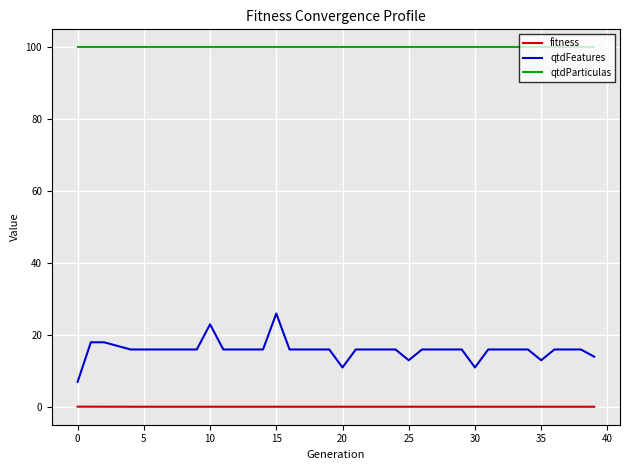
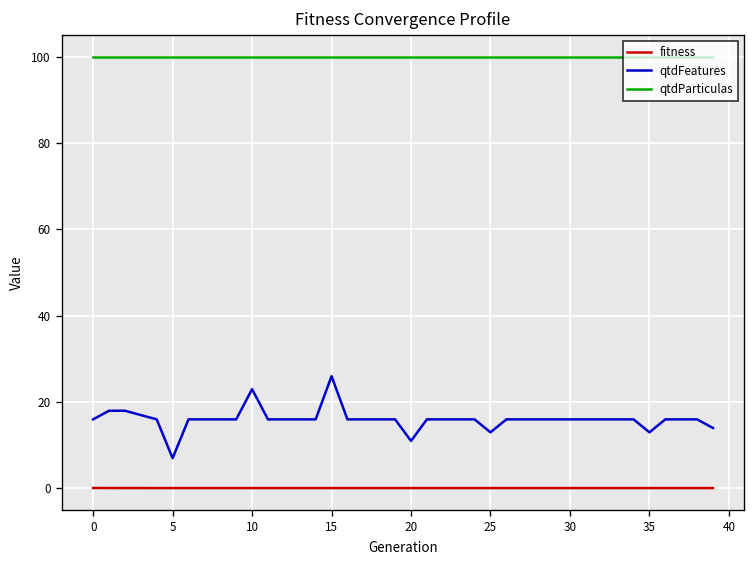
qtdFeatures, 0: 7 -> 16
qtdFeatures, 5: 16 -> 7
qtdFeatures, 30: 11 -> 16
